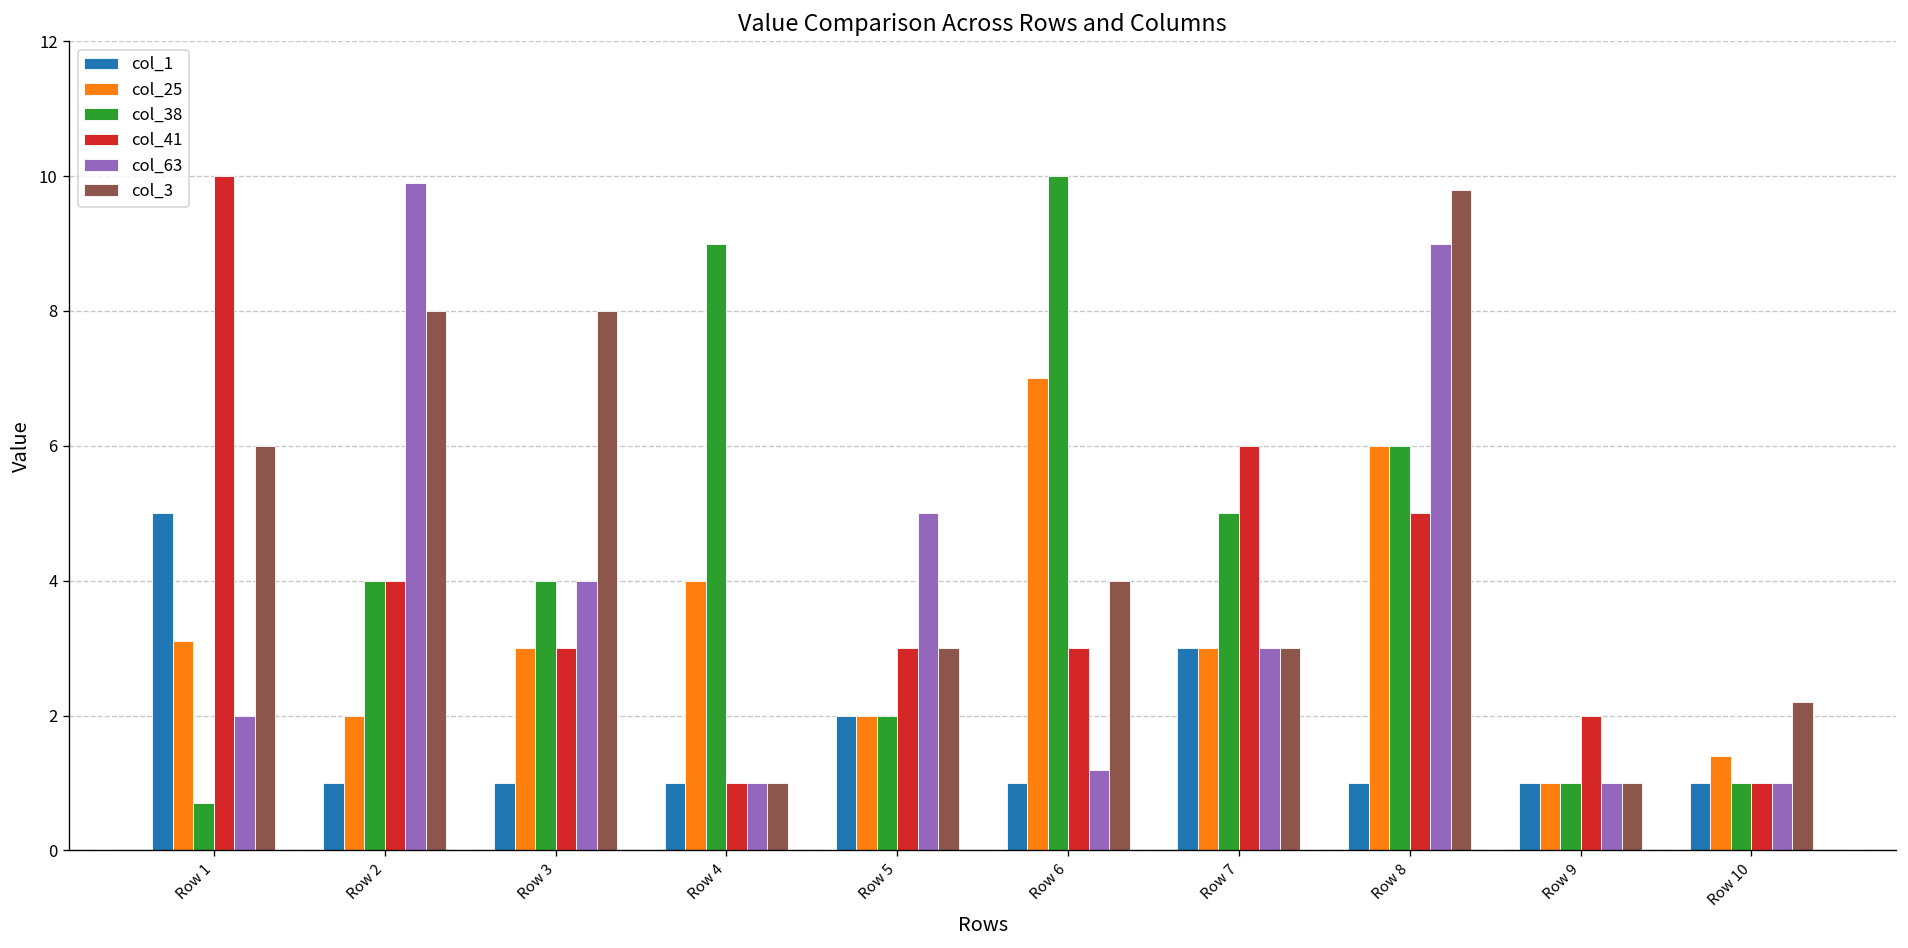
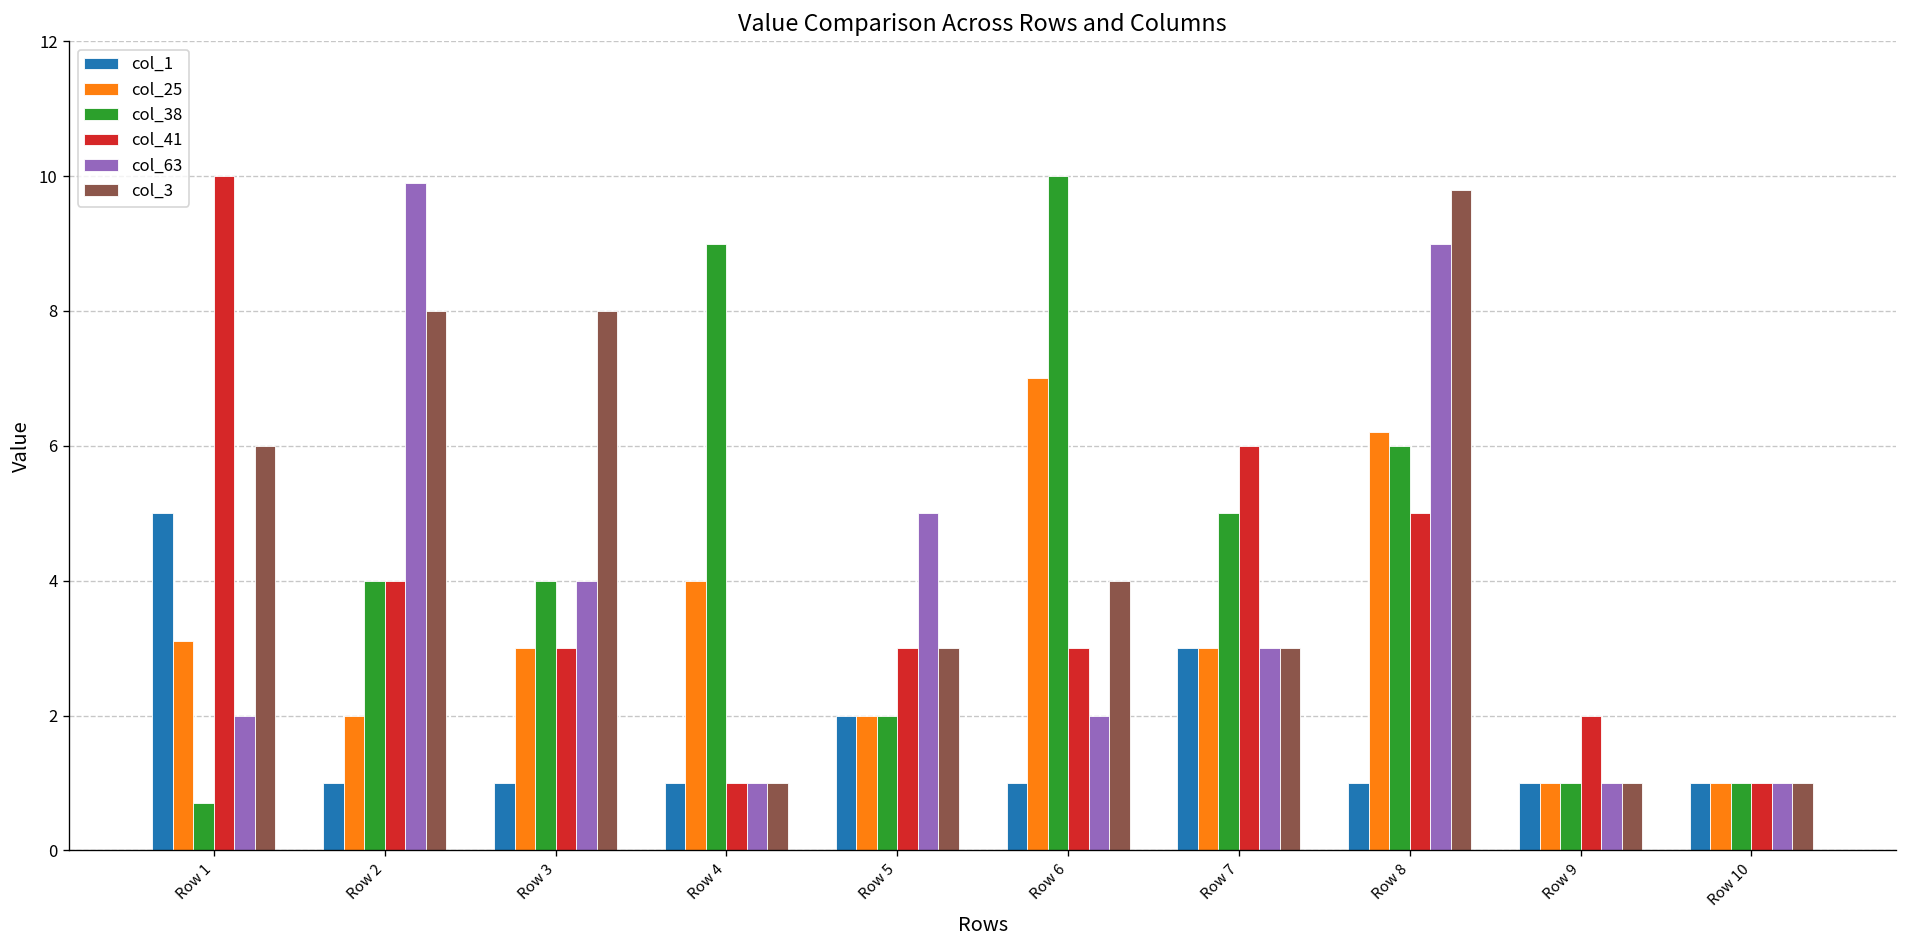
col_63, Row 6: 1.2 -> 2.0
col_25, Row 8: 6.0 -> 6.2
col_25, Row 10: 1.4 -> 1.0
col_3, Row 10: 2.2 -> 1.0
